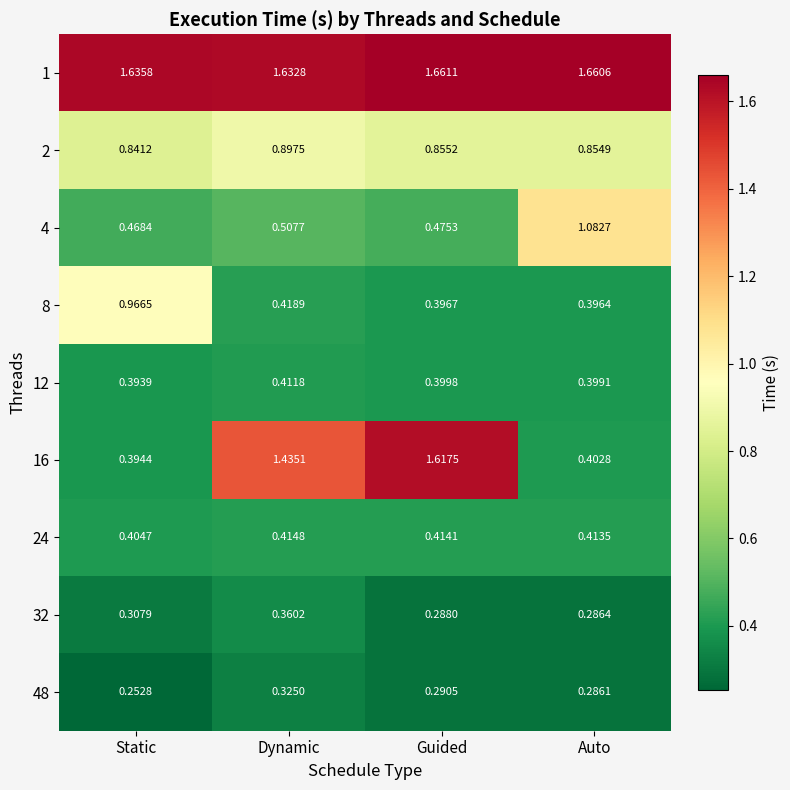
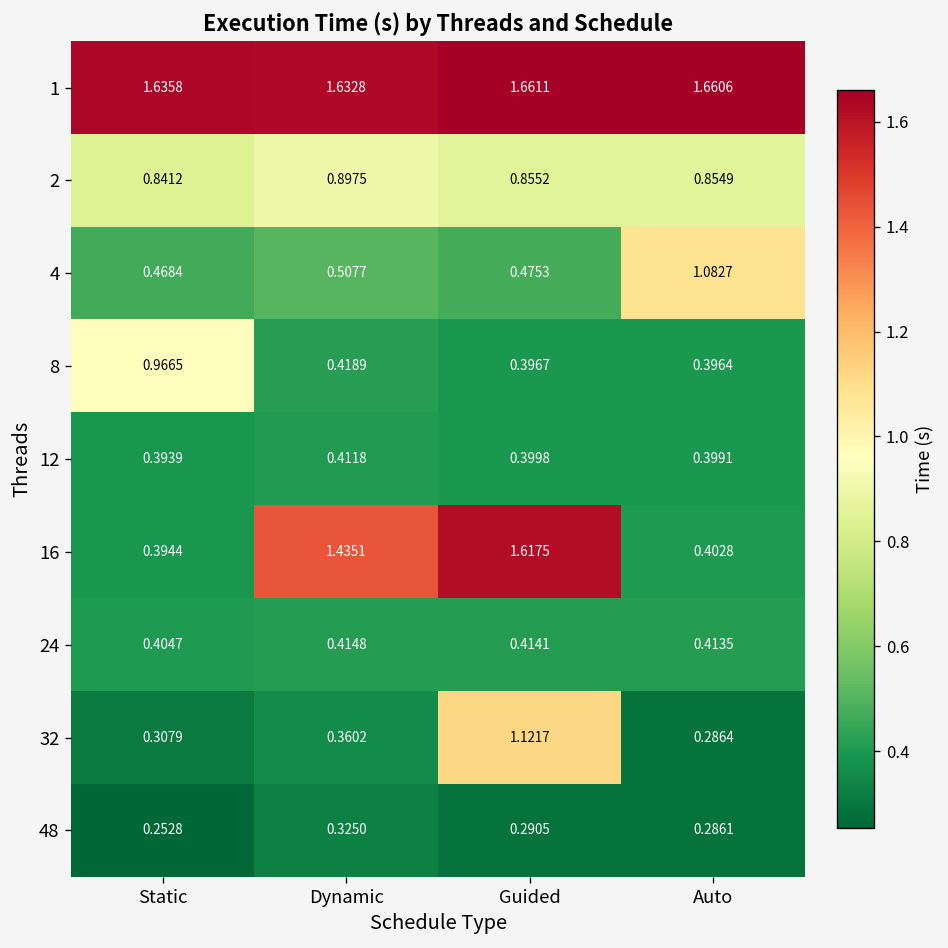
32, Guided: 0.2880 -> 1.1217
